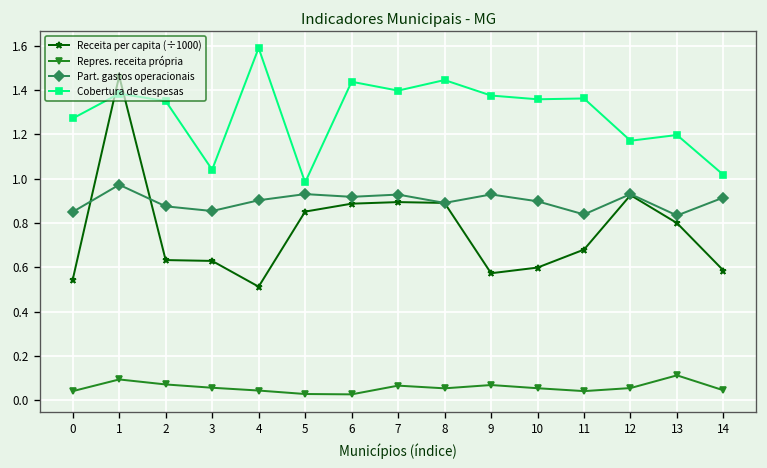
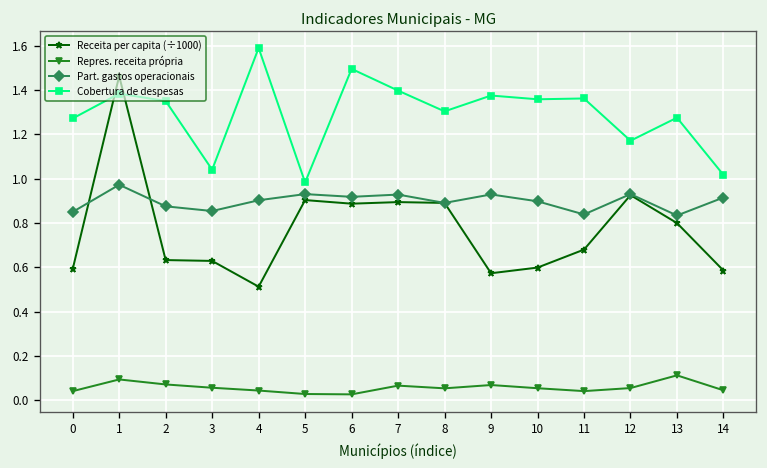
Receita per capita (÷1000), 0: 0.54 -> 0.59
Receita per capita (÷1000), 5: 0.85 -> 0.90
Cobertura de despesas, 6: 1.44 -> 1.50
Cobertura de despesas, 8: 1.45 -> 1.30
Cobertura de despesas, 13: 1.20 -> 1.28
